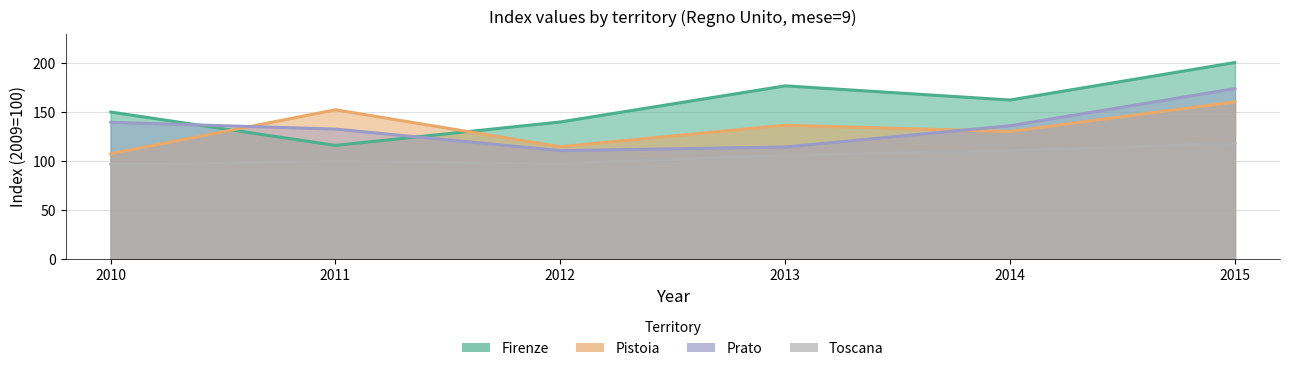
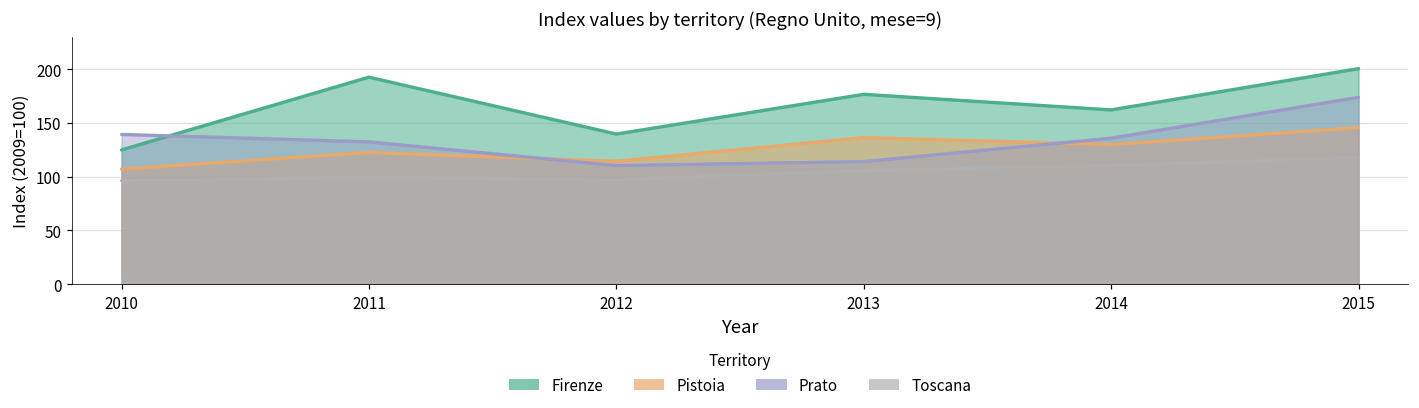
Firenze, 2010: 150 -> 120
Firenze, 2011: 120 -> 190
Pistoia, 2011: 150 -> 120
Pistoia, 2015: 160 -> 150
